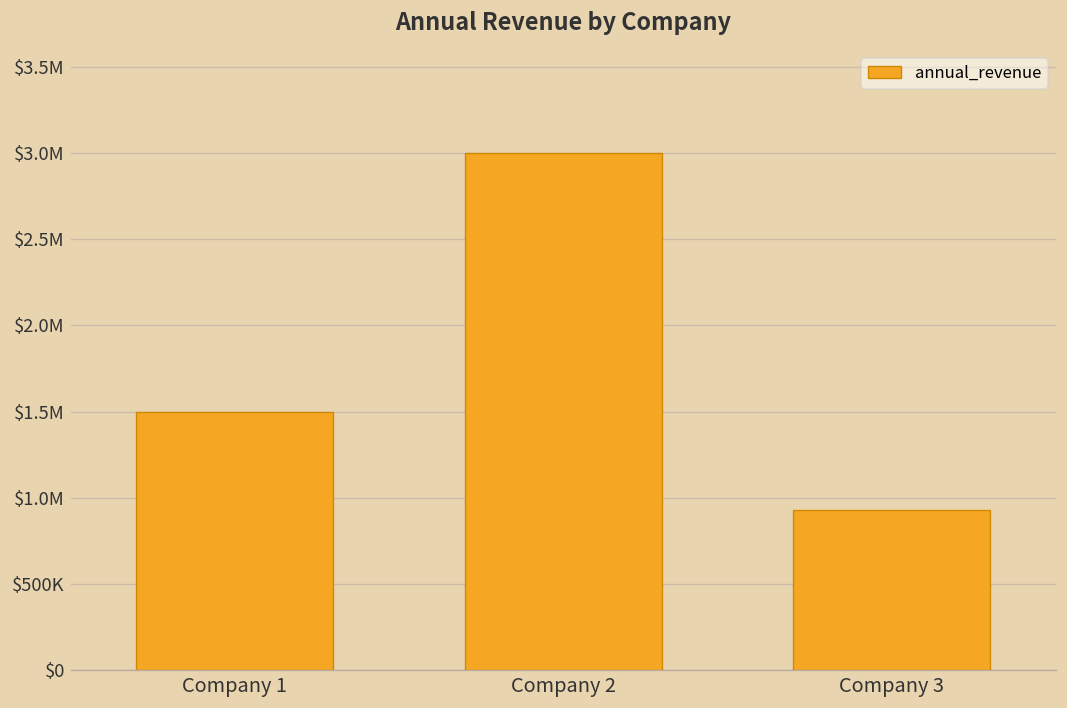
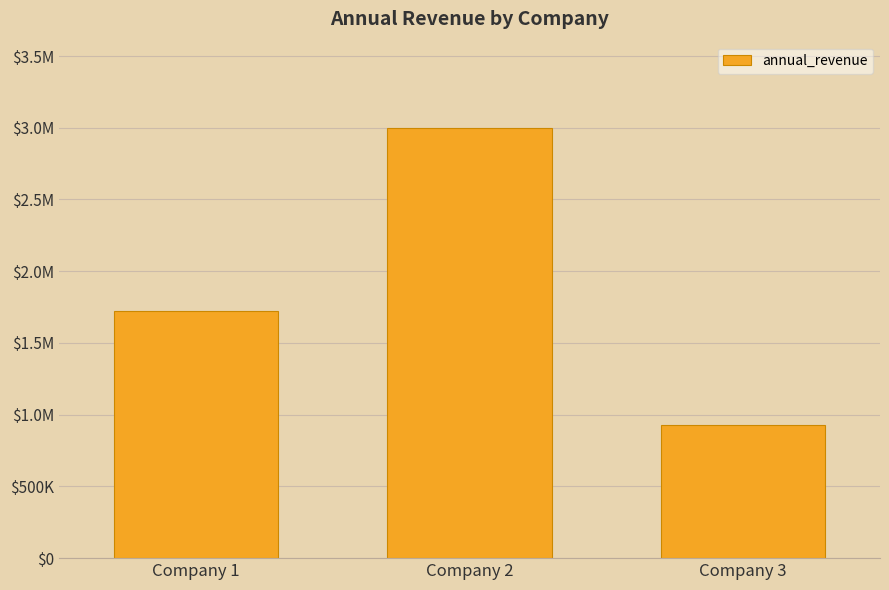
Company 1: $1500000 -> $1720000
